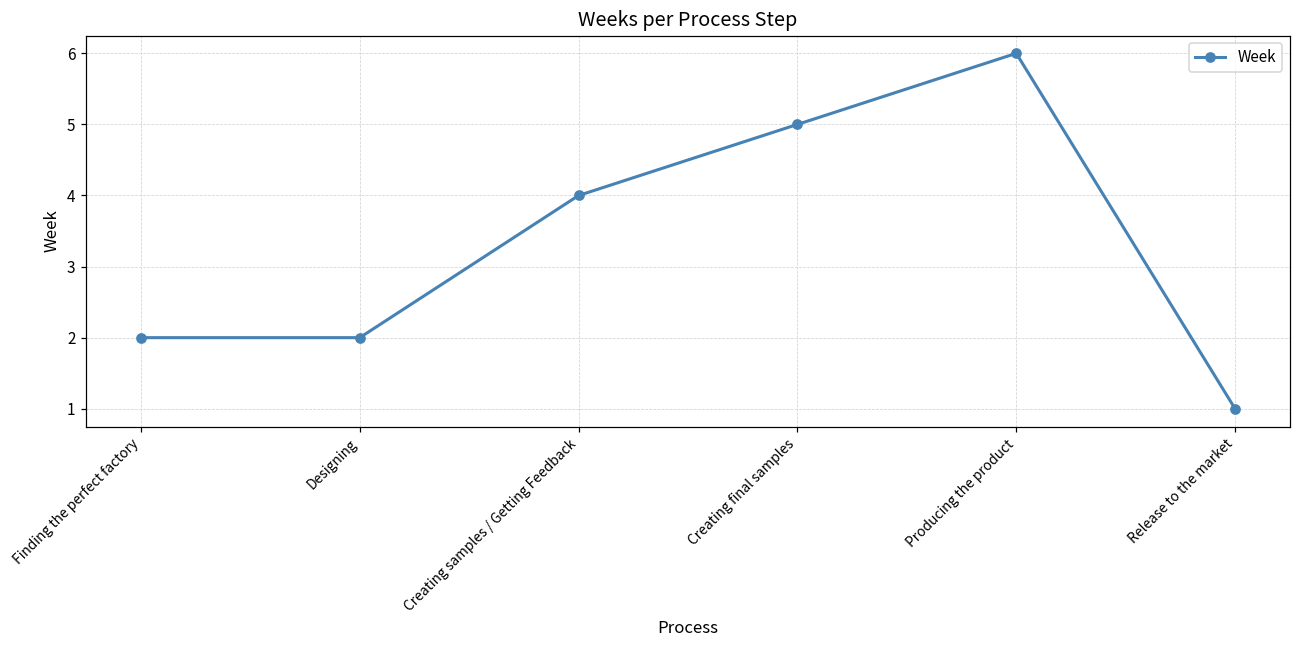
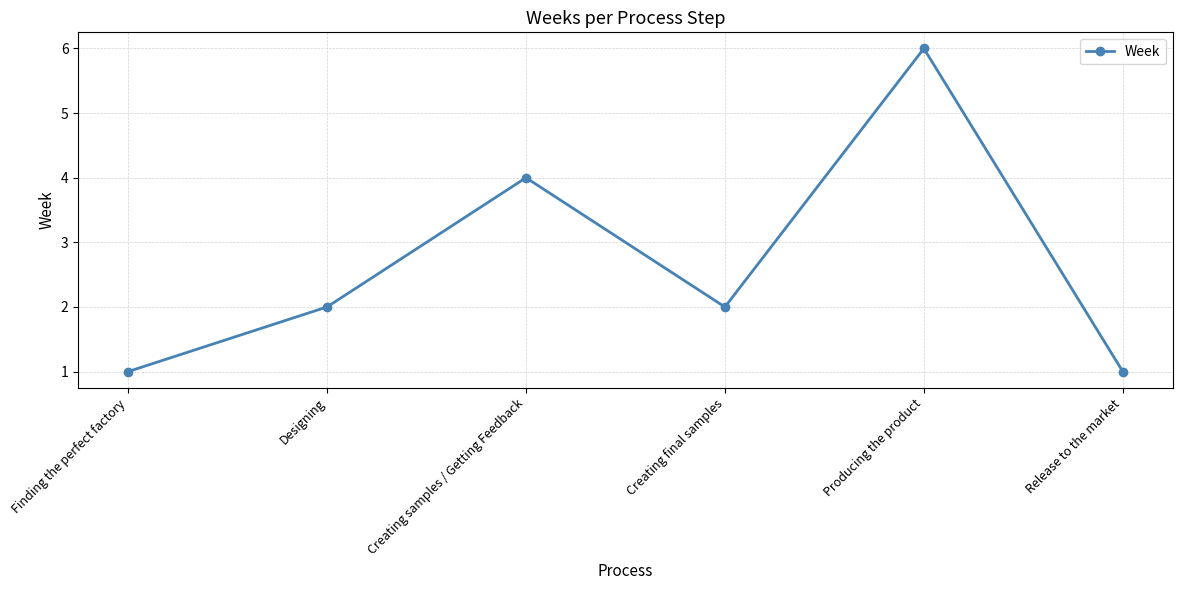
Finding the perfect factory: 2 -> 1
Creating final samples: 5 -> 2
